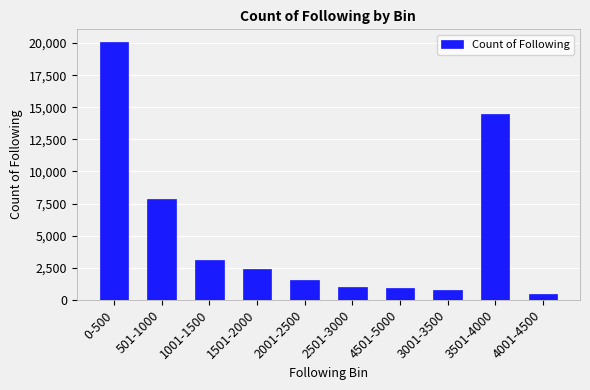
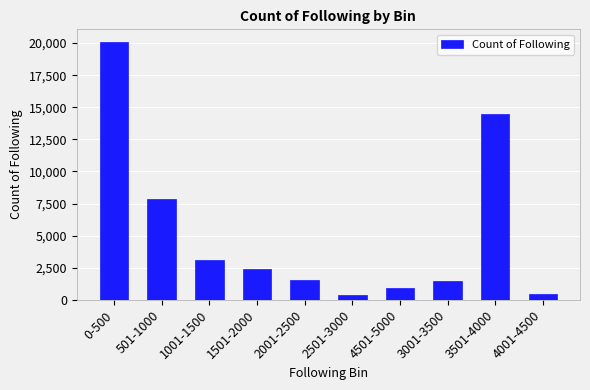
2501-3000: 1,000 -> 400
3001-3500: 700 -> 1,500
